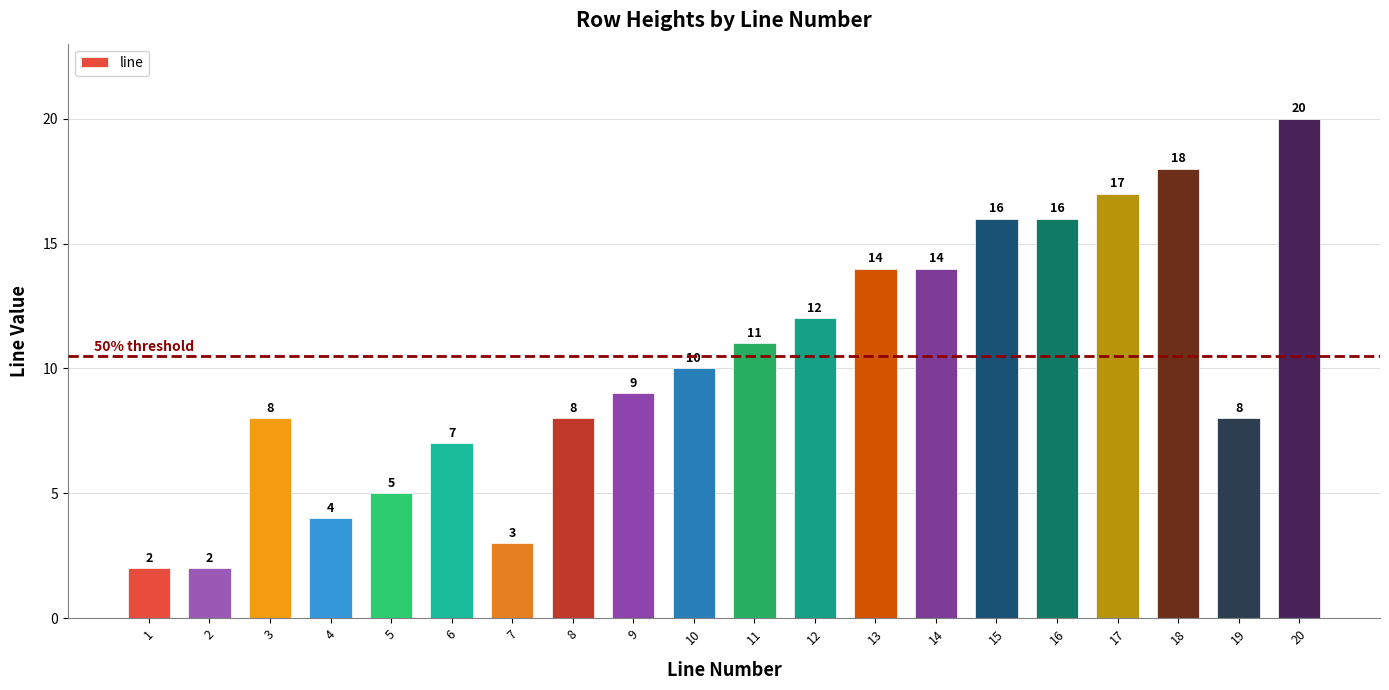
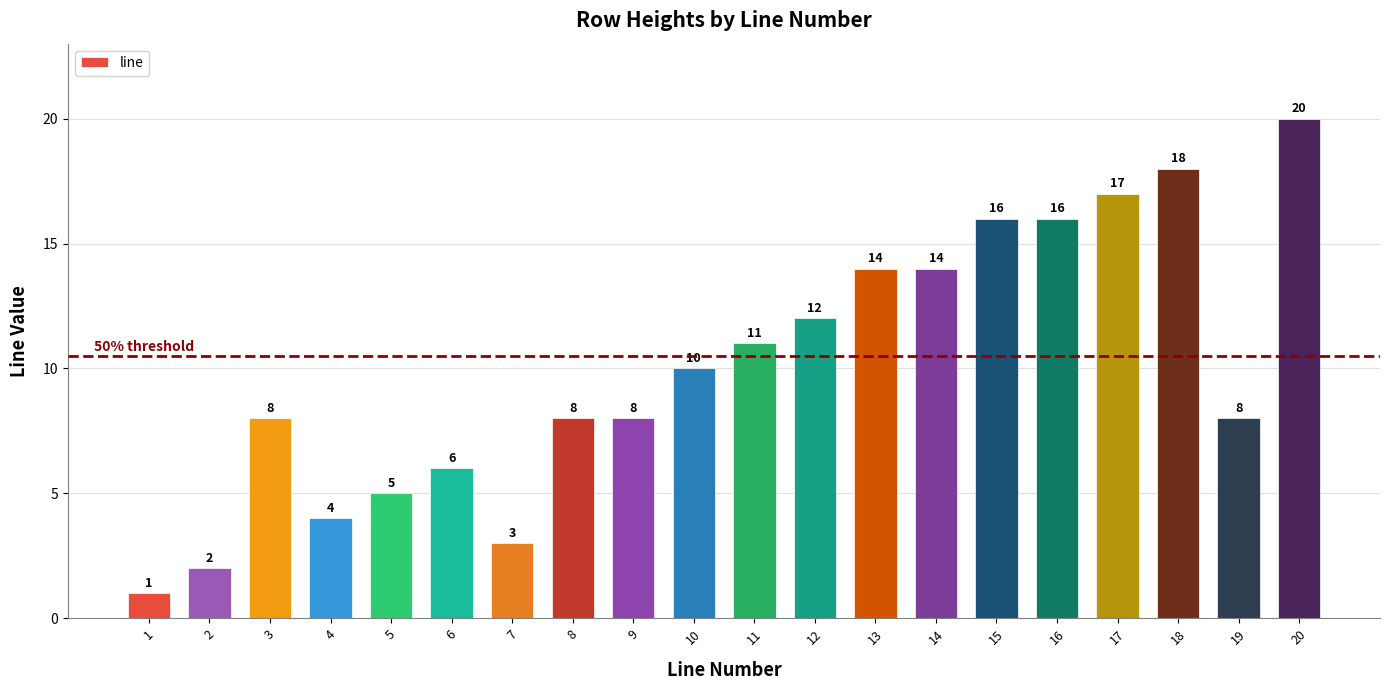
1: 2 -> 1
6: 7 -> 6
9: 9 -> 8
